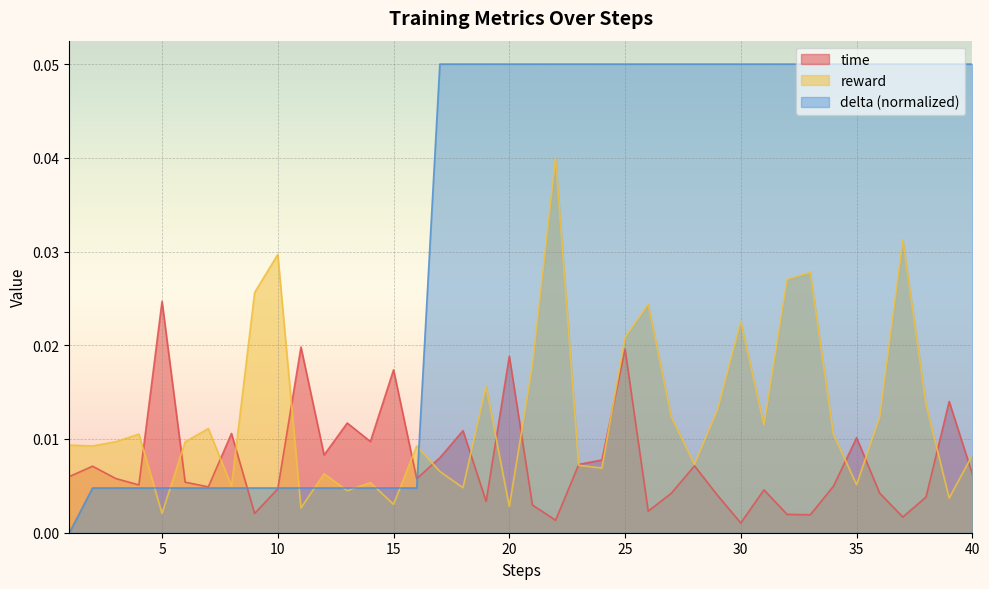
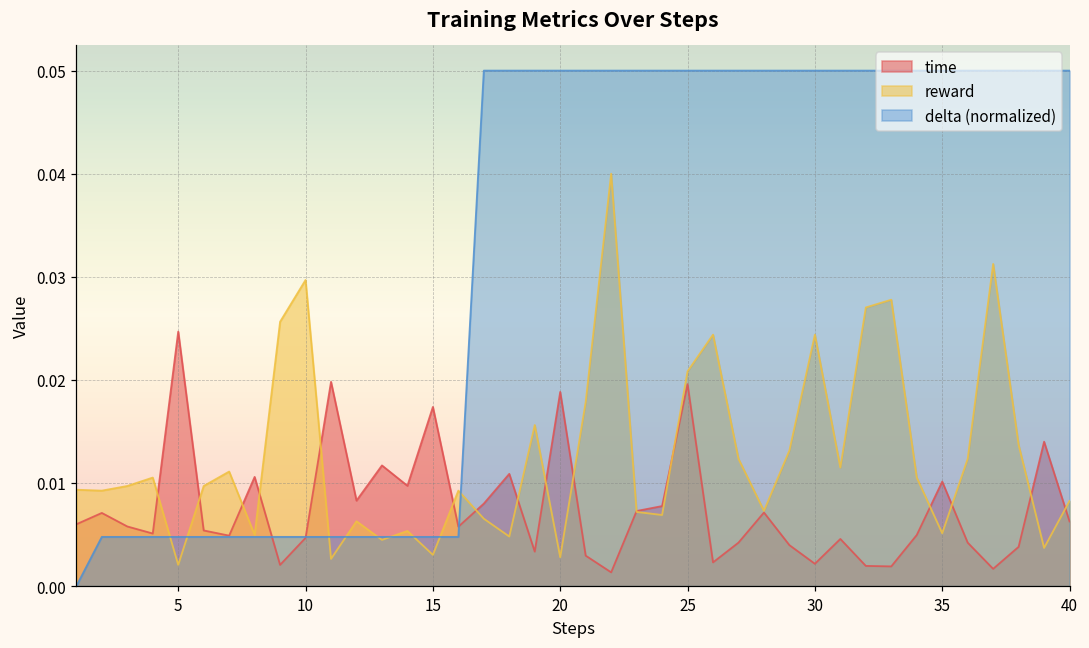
time, 30: 0.001 -> 0.002
reward, 30: 0.023 -> 0.024
